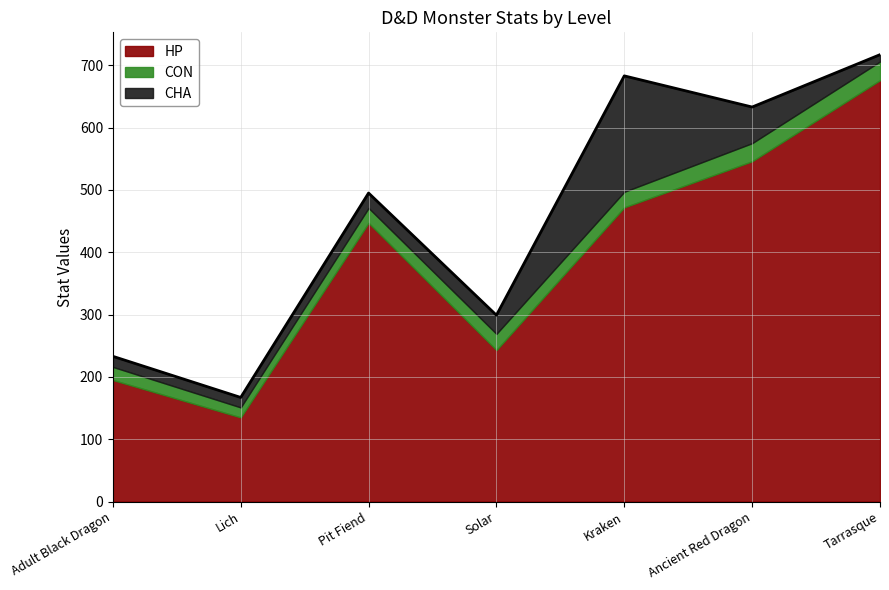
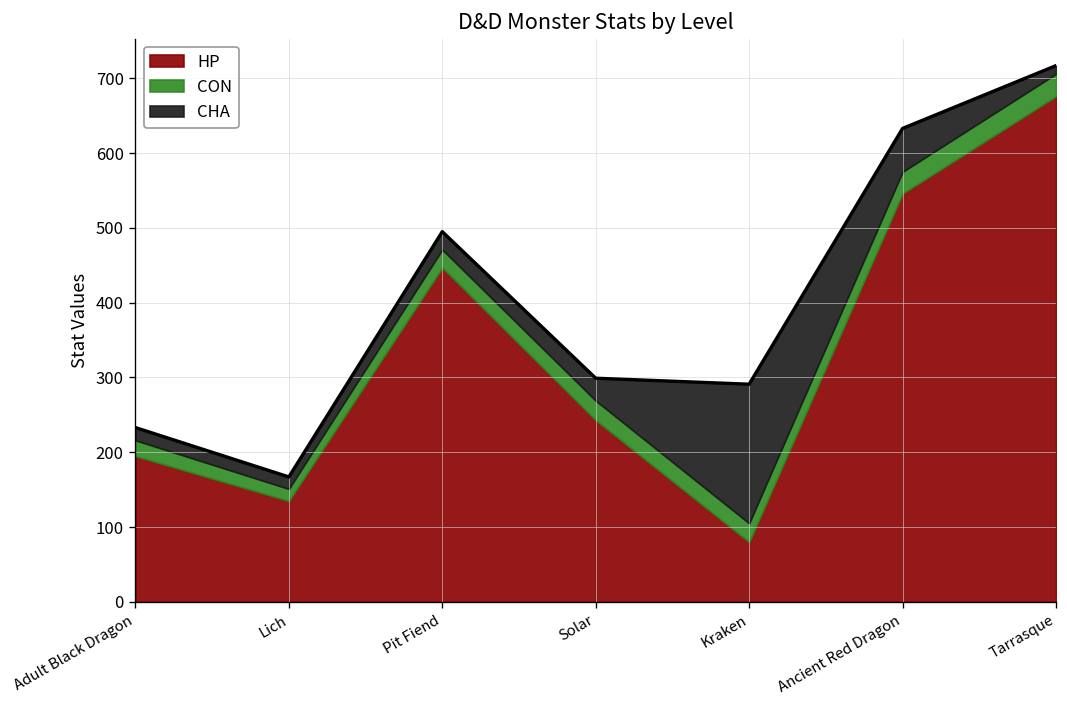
HP, Kraken: 470 -> 80
